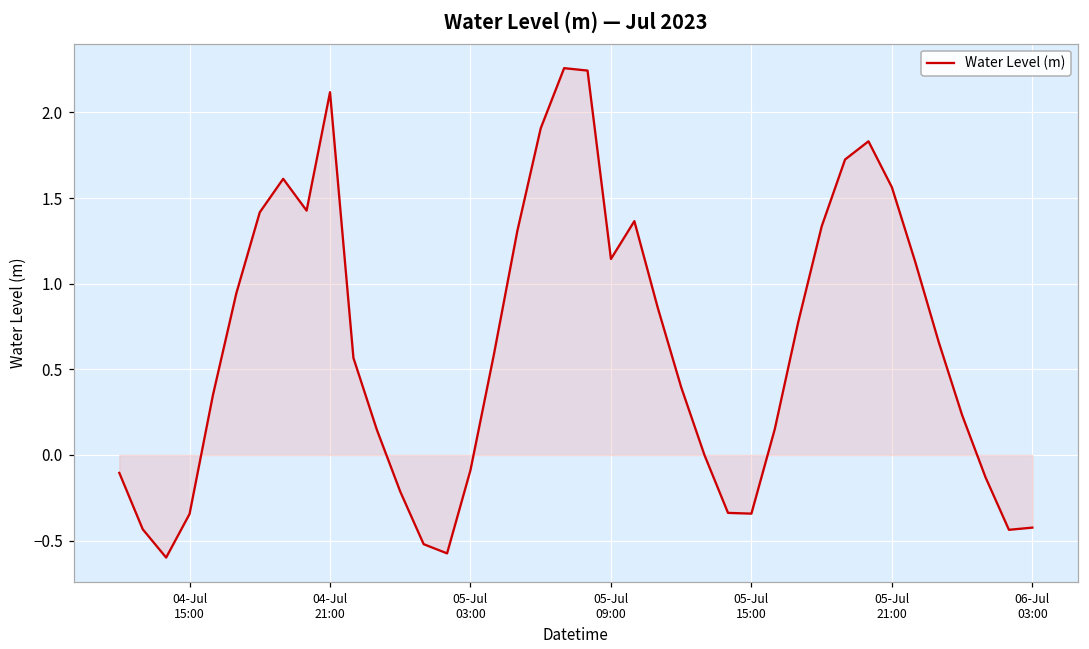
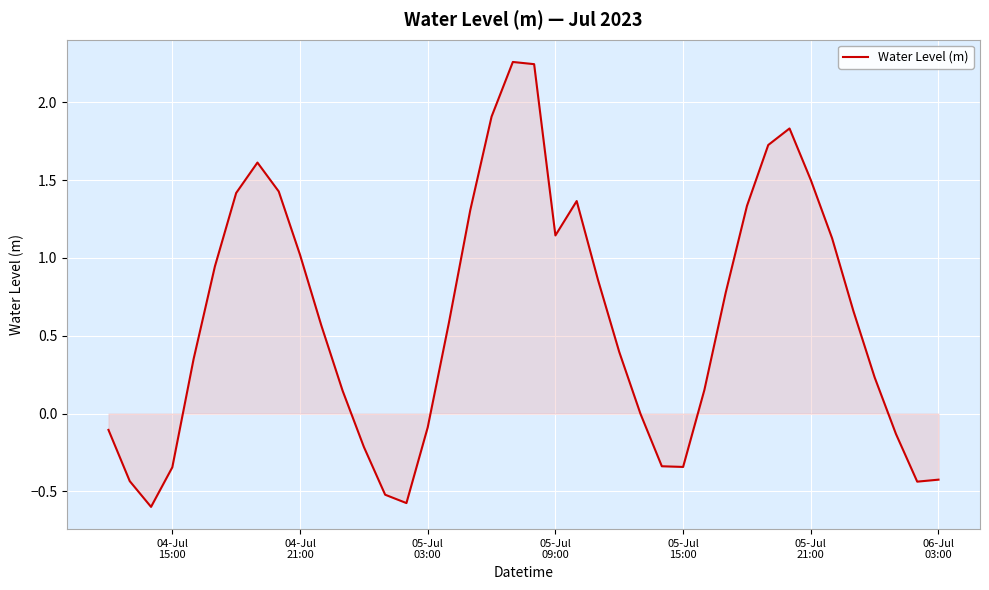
Water Level (m), 04-Jul 21:00: 2.12 -> 1.02
Water Level (m), 05-Jul 21:00: 1.56 -> 1.50
